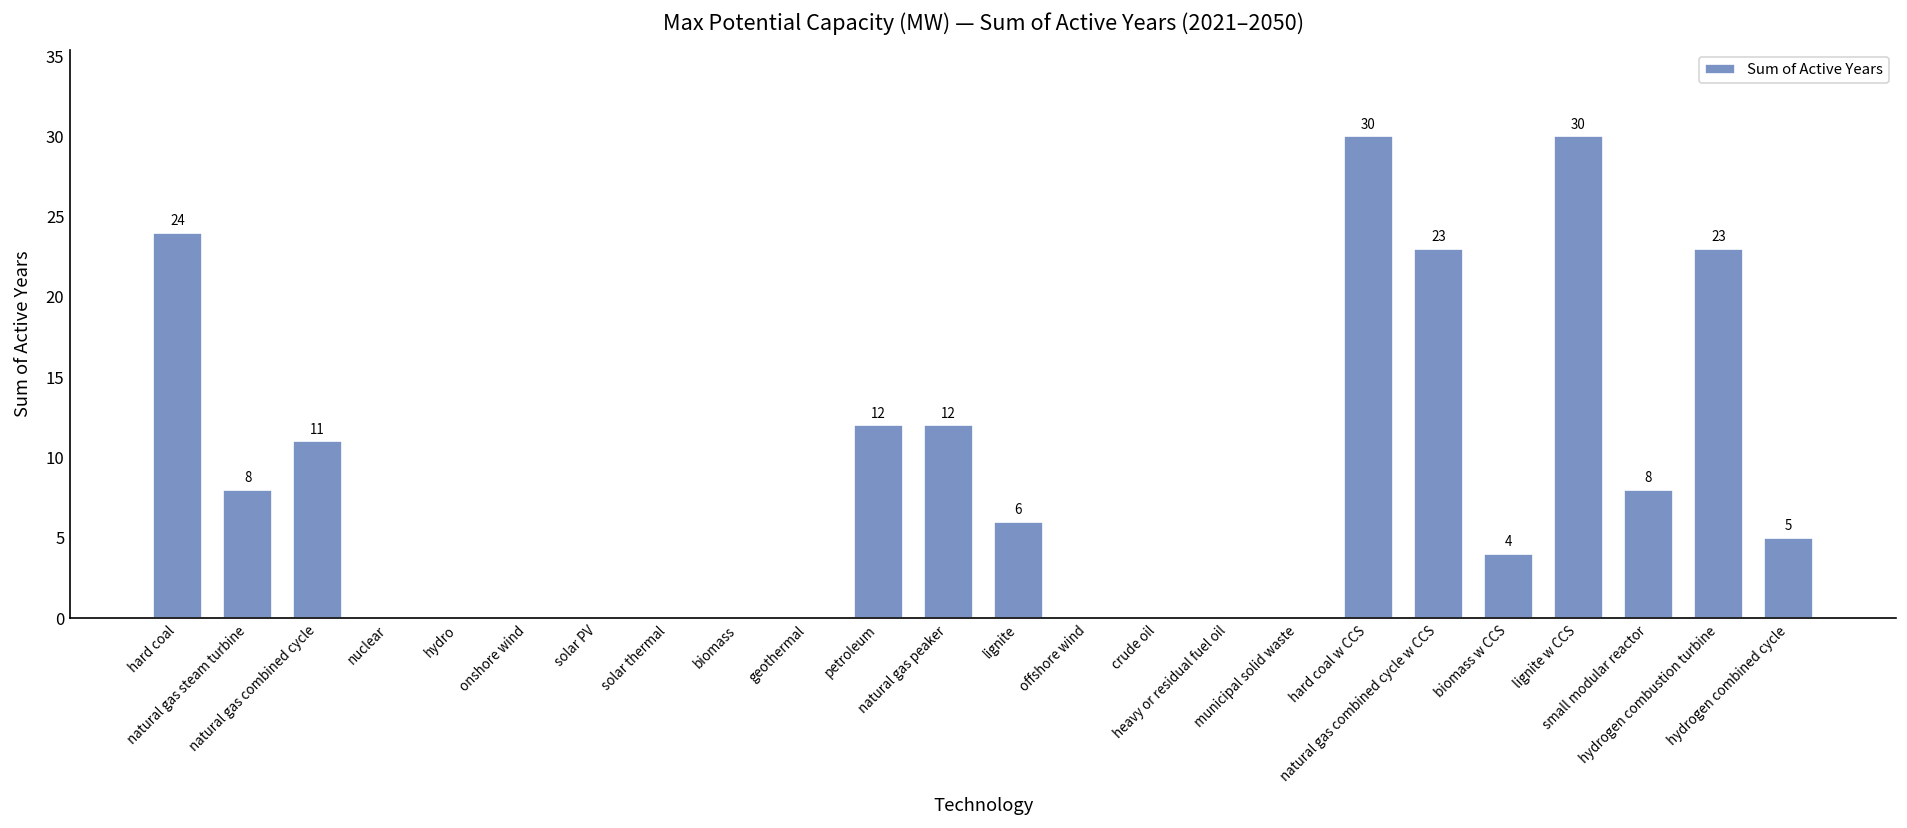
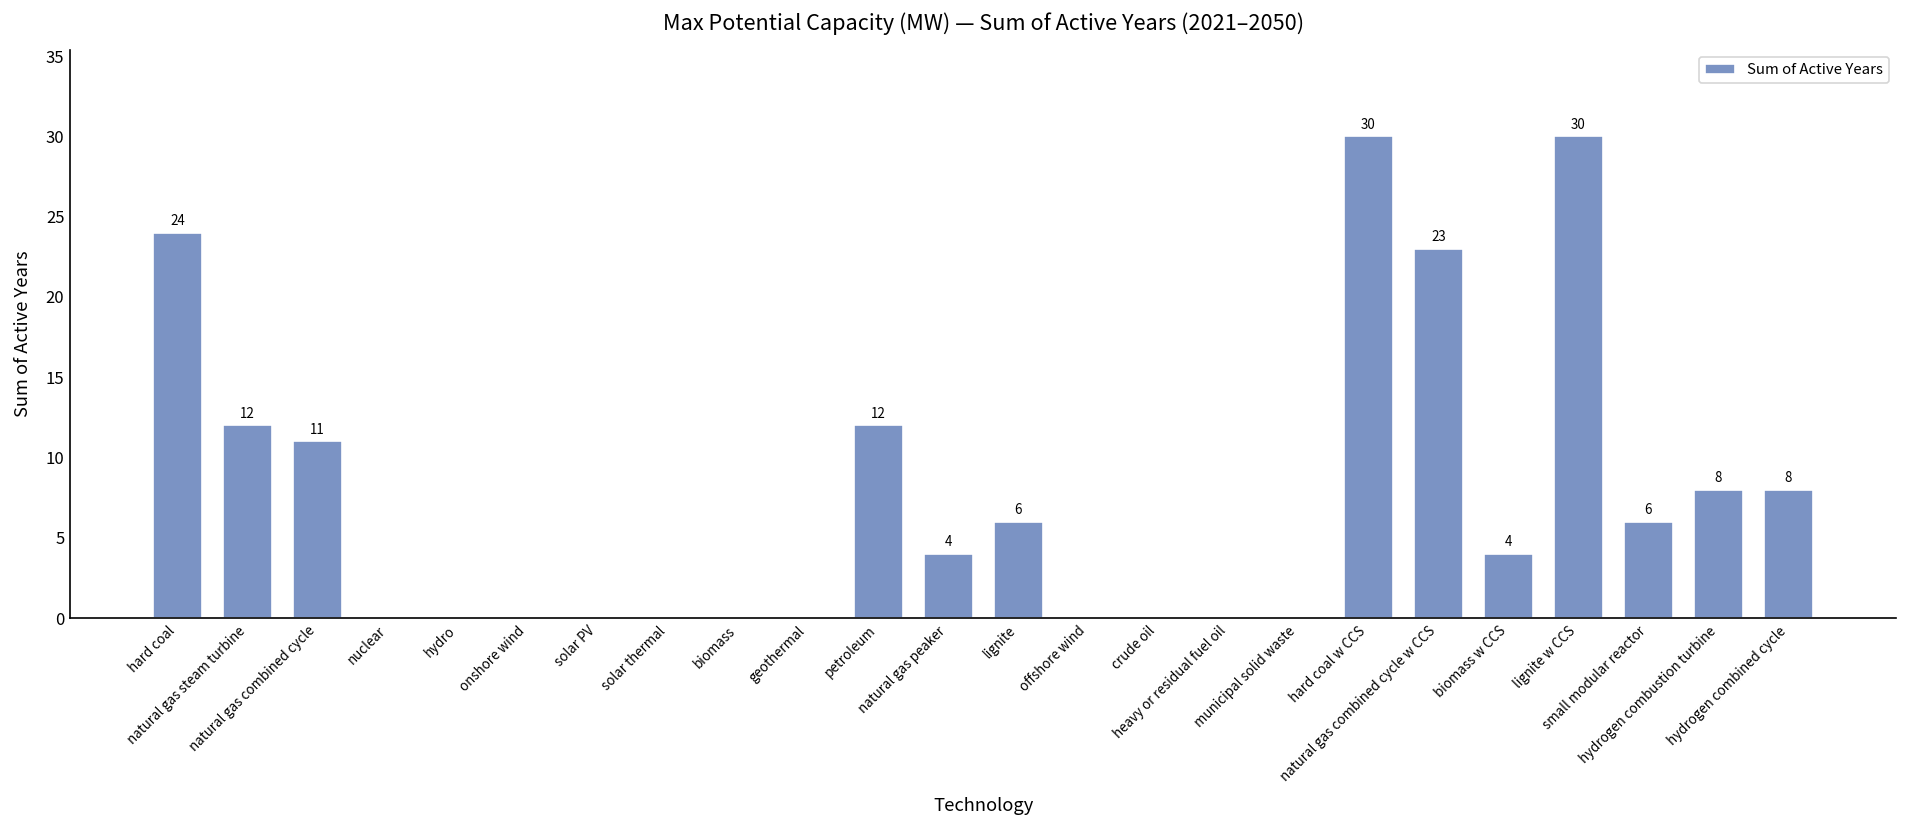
natural gas steam turbine: 8 -> 12
natural gas peaker: 12 -> 4
small modular reactor: 8 -> 6
hydrogen combustion turbine: 23 -> 8
hydrogen combined cycle: 5 -> 8
